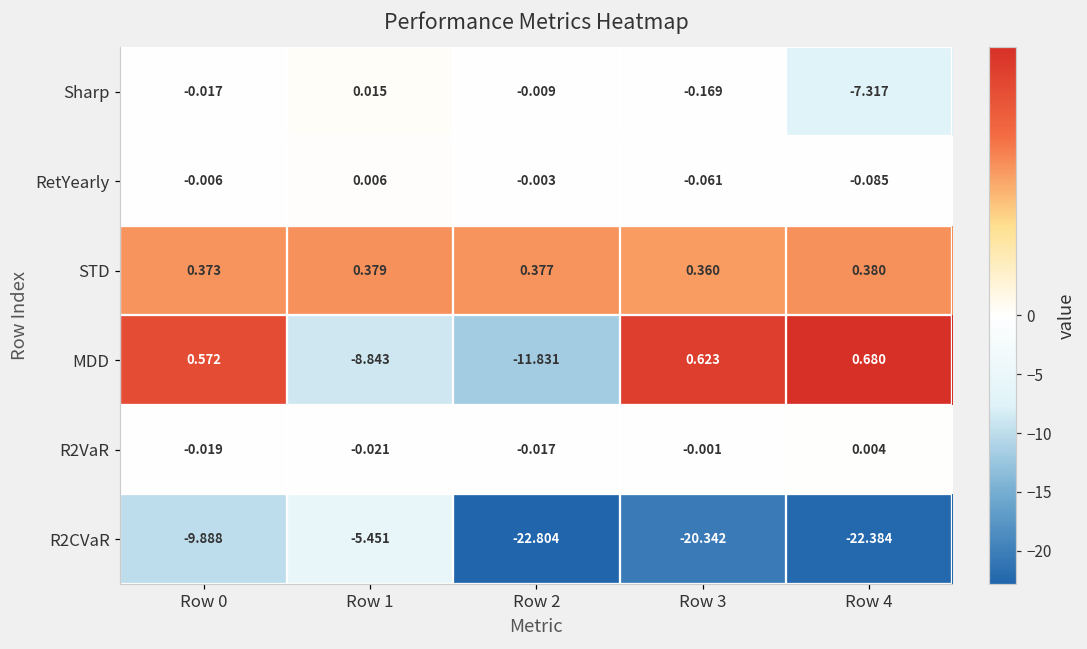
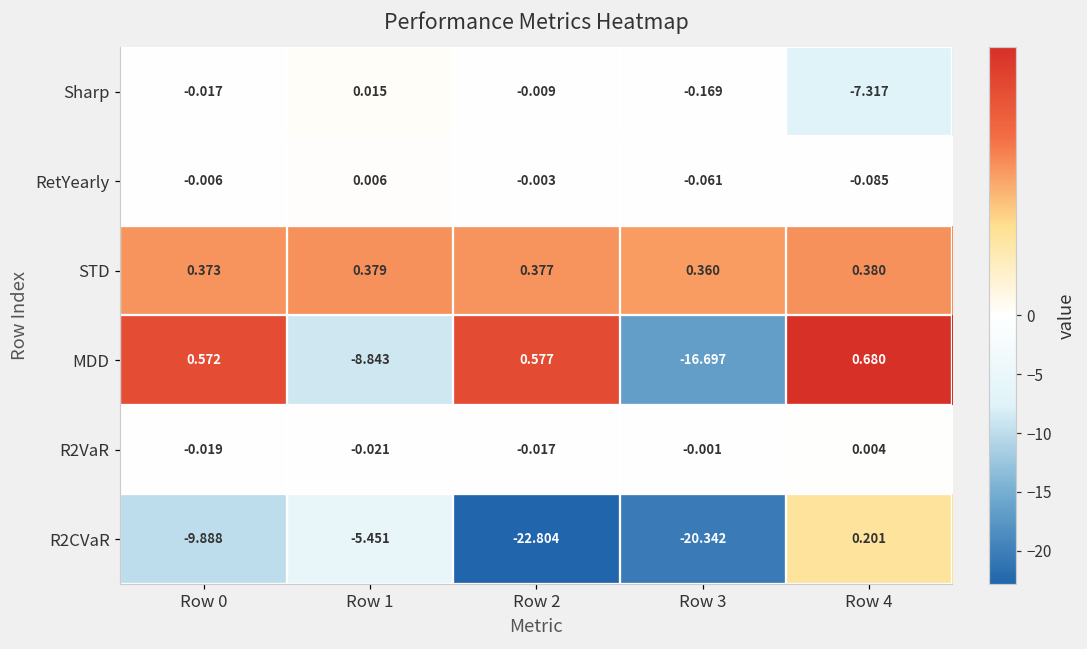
MDD, Row 2: -11.831 -> 0.577
MDD, Row 3: 0.623 -> -16.697
R2CVaR, Row 4: -22.384 -> 0.201
